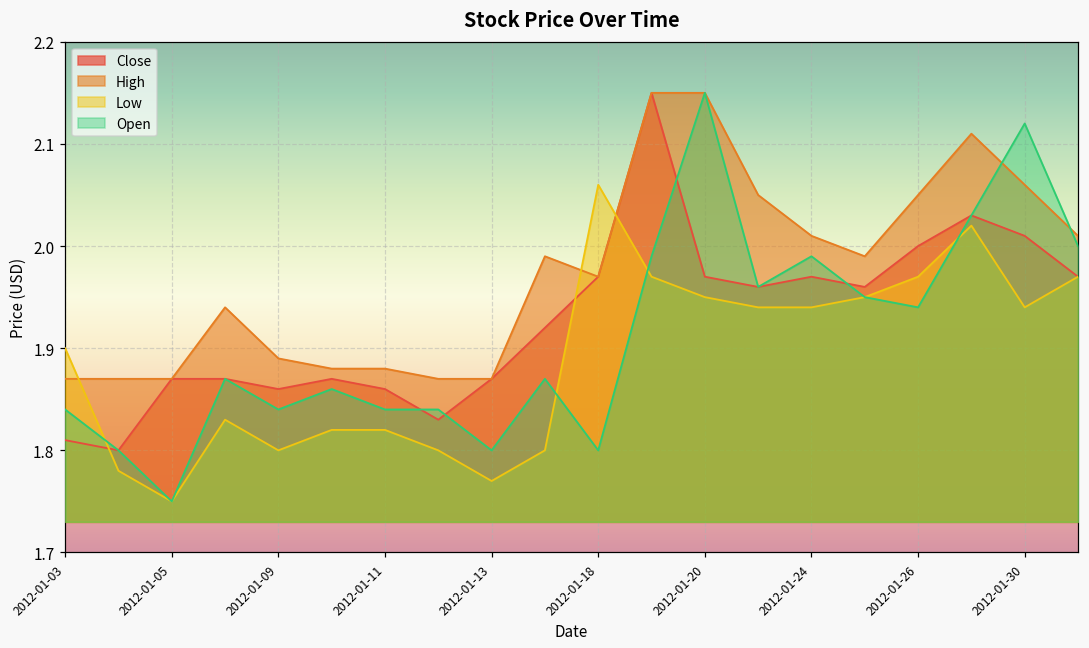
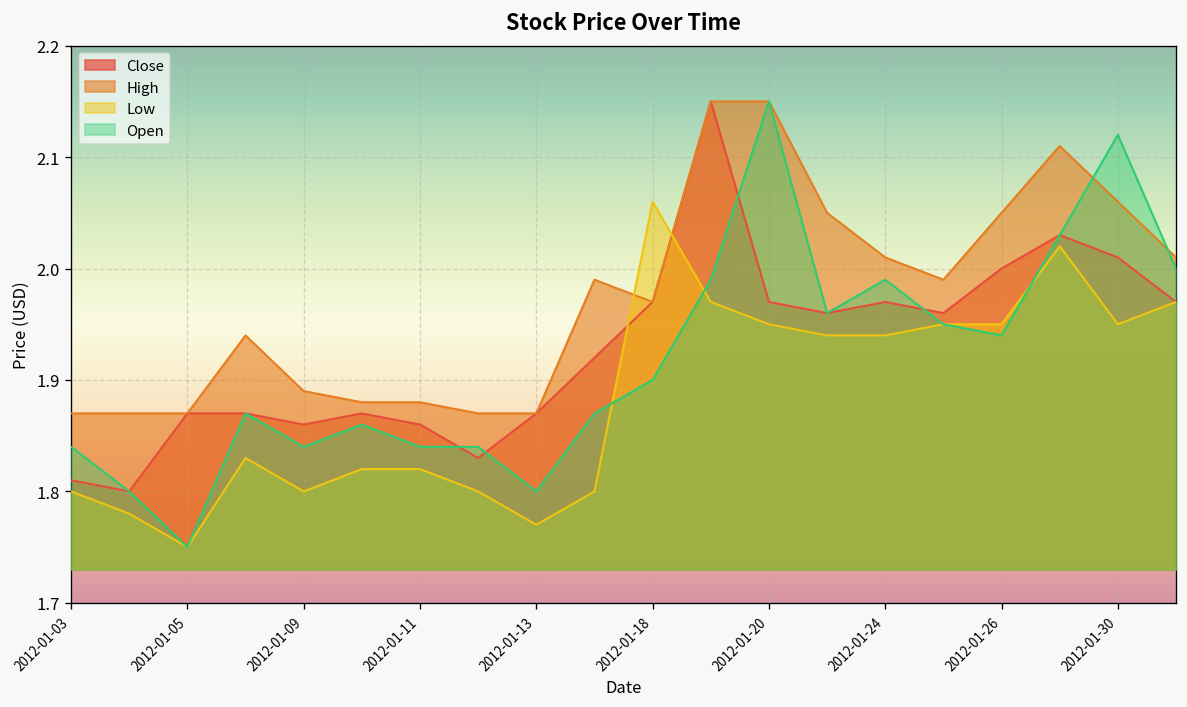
Low, 2012-01-03: 1.9 -> 1.8
Open, 2012-01-18: 1.8 -> 1.9
Low, 2012-01-26: 1.97 -> 1.95
Low, 2012-01-30: 1.94 -> 1.95
